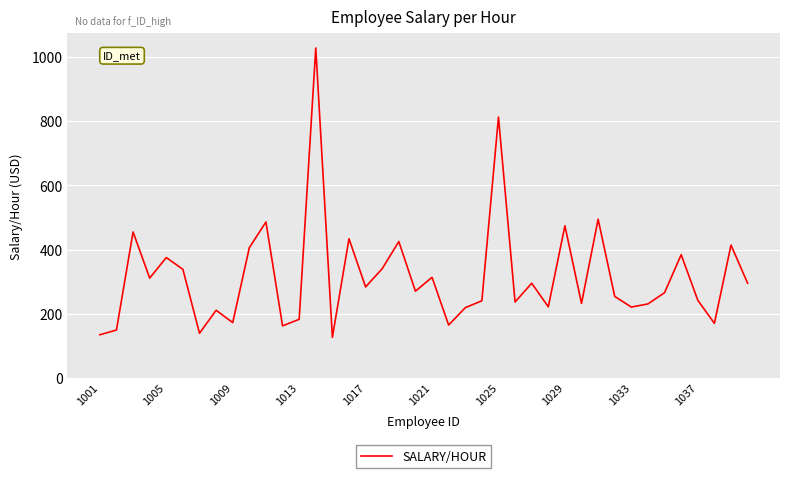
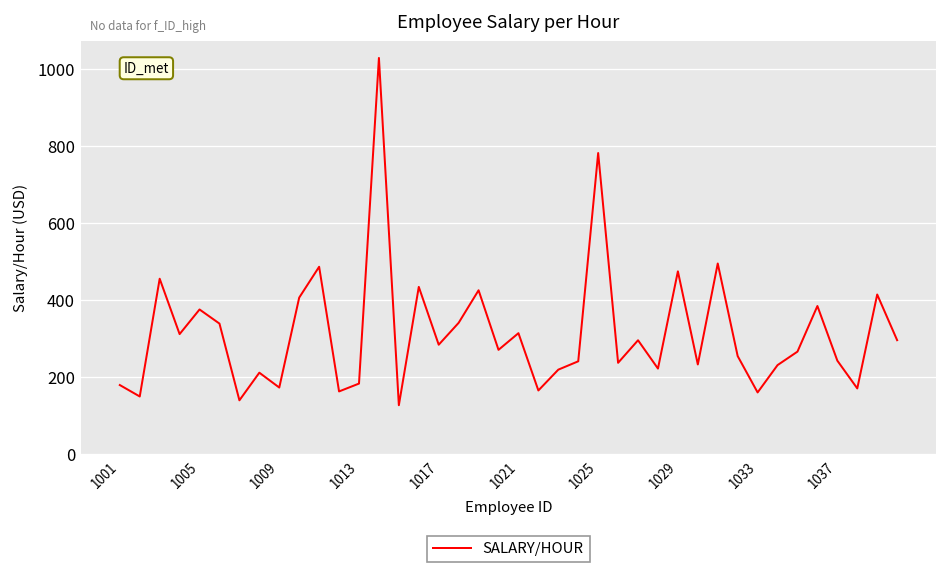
1001: 130 -> 180
1025: 810 -> 780
1033: 220 -> 160
